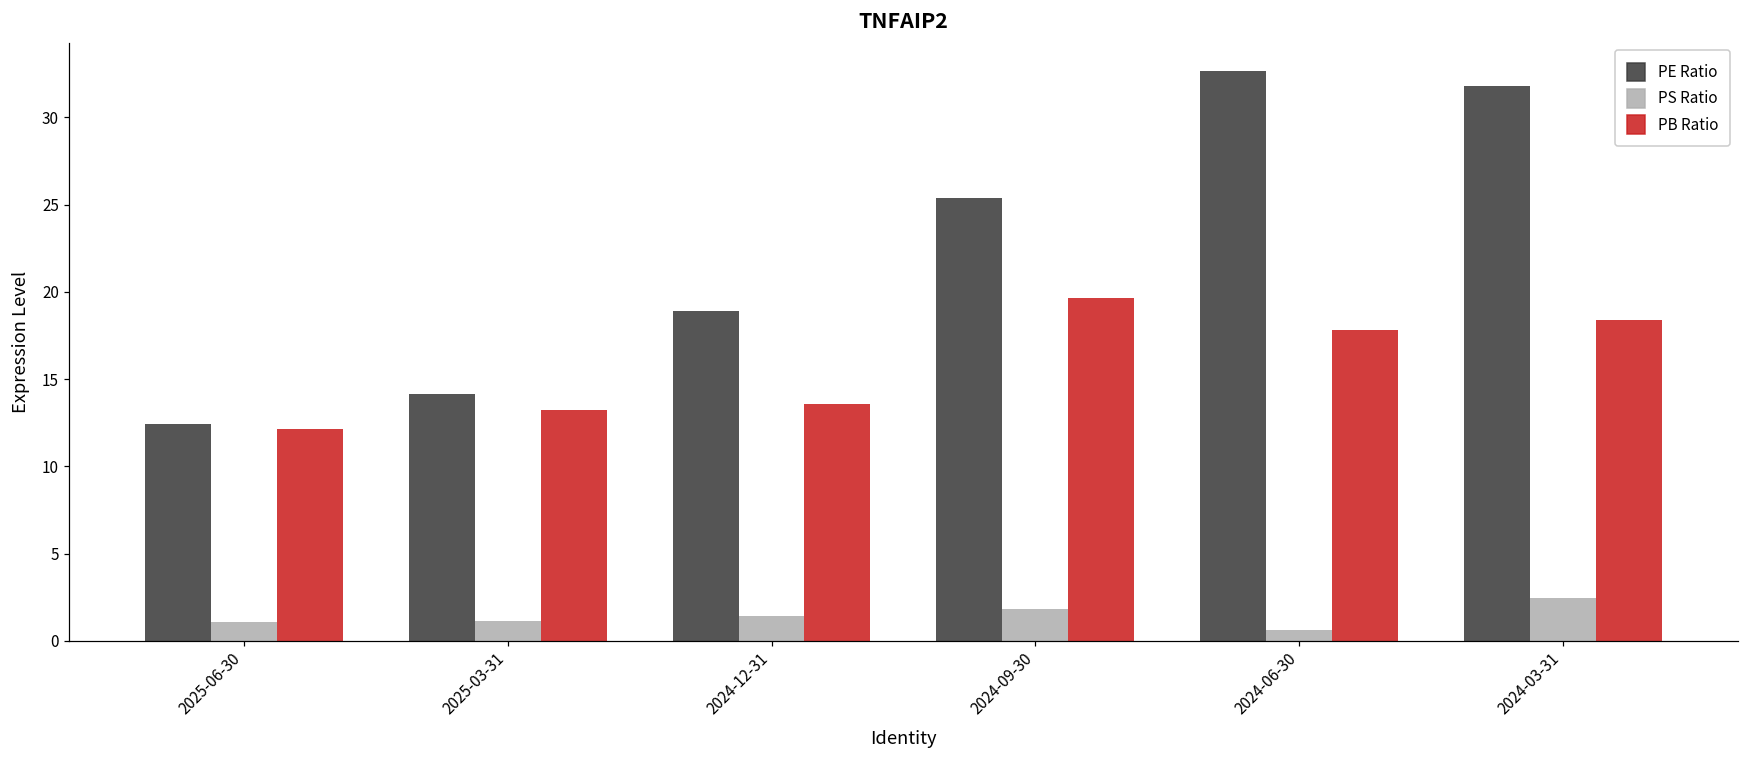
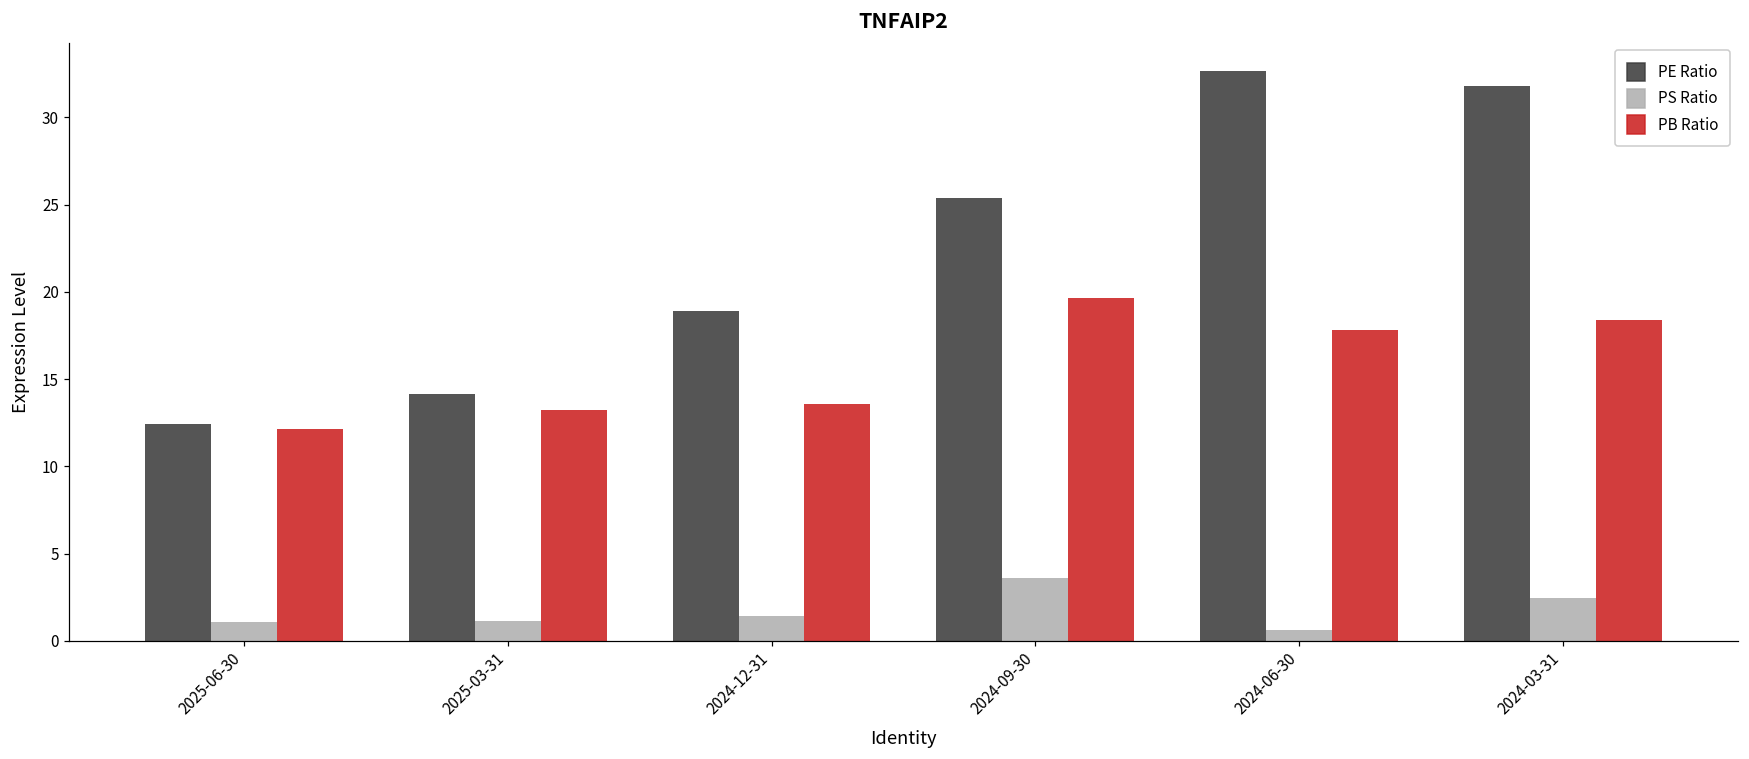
PS Ratio, 2024-09-30: 1.8 -> 3.6
